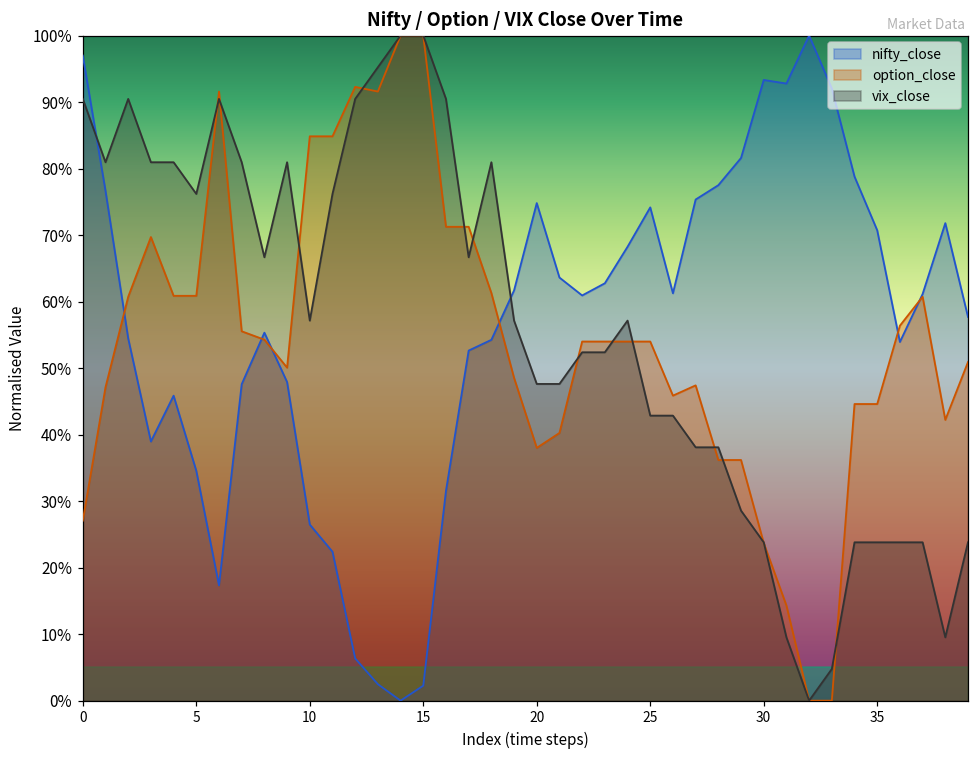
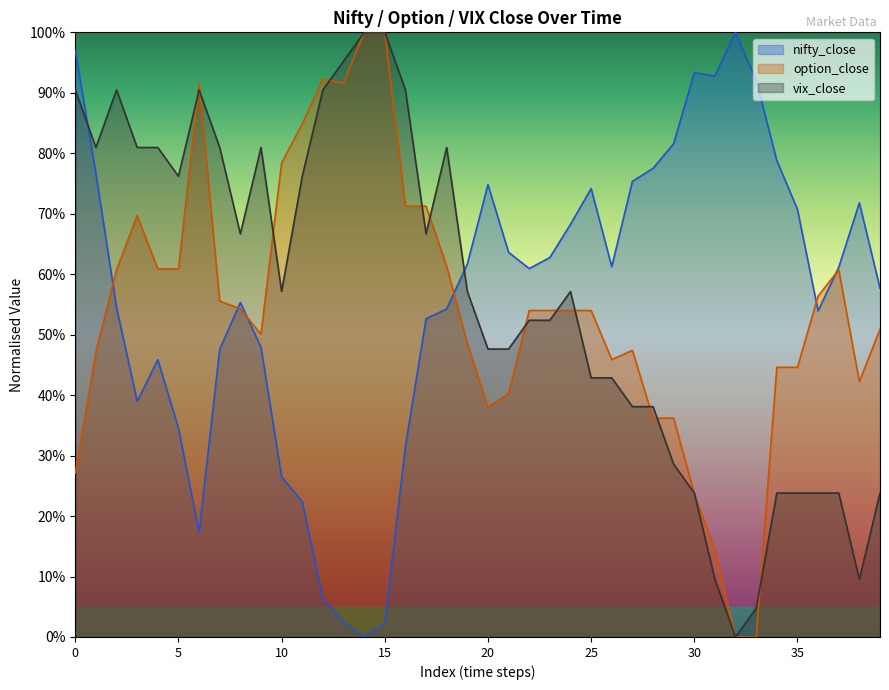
option_close, 10: 85% -> 78%
